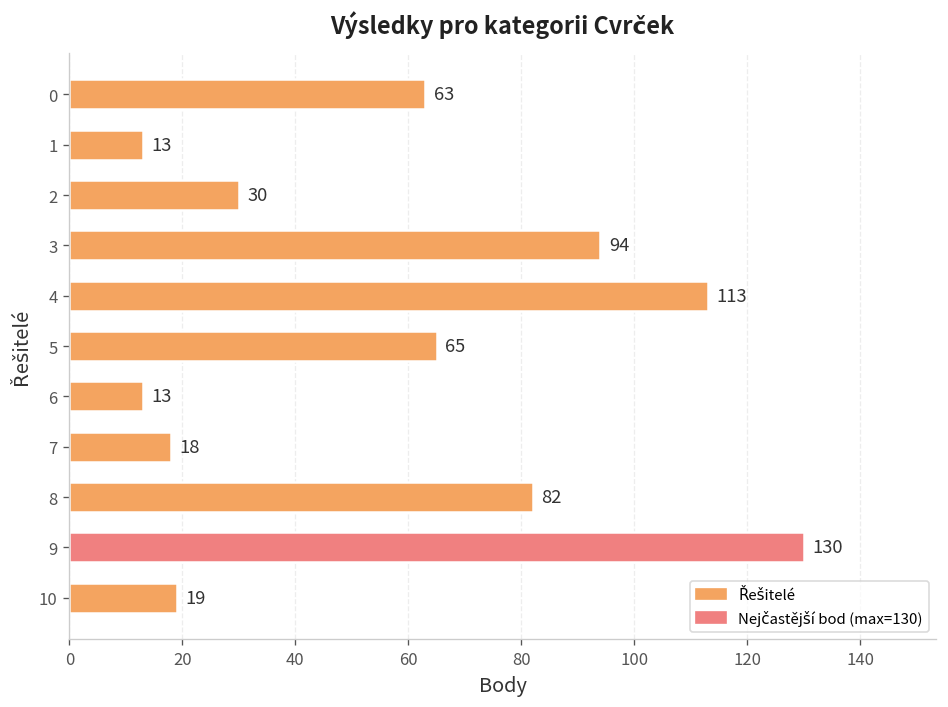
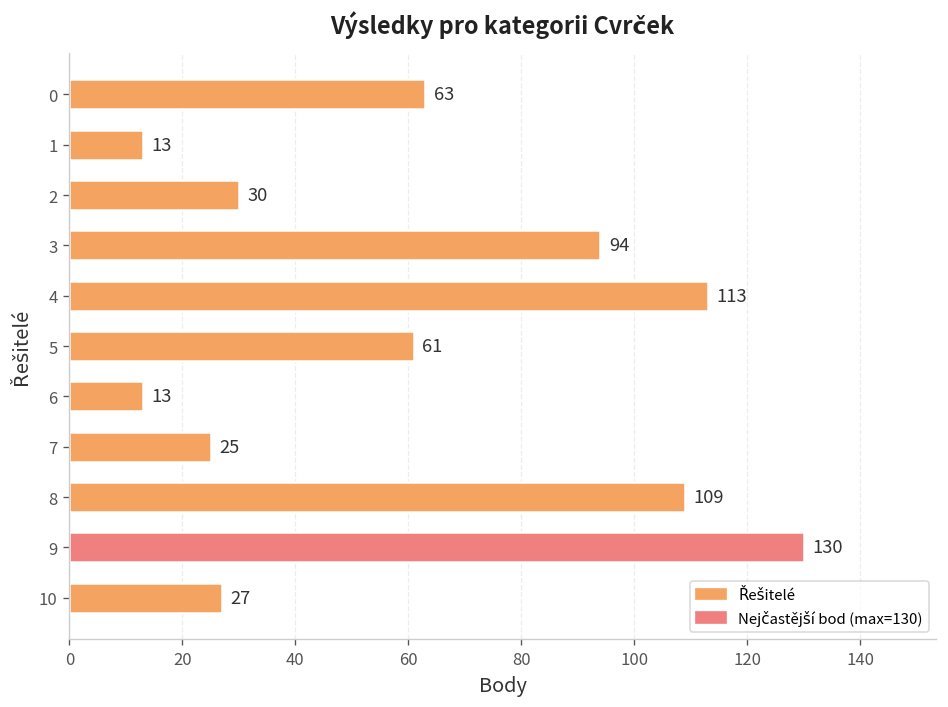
5: 65 -> 61
7: 18 -> 25
8: 82 -> 109
10: 19 -> 27
